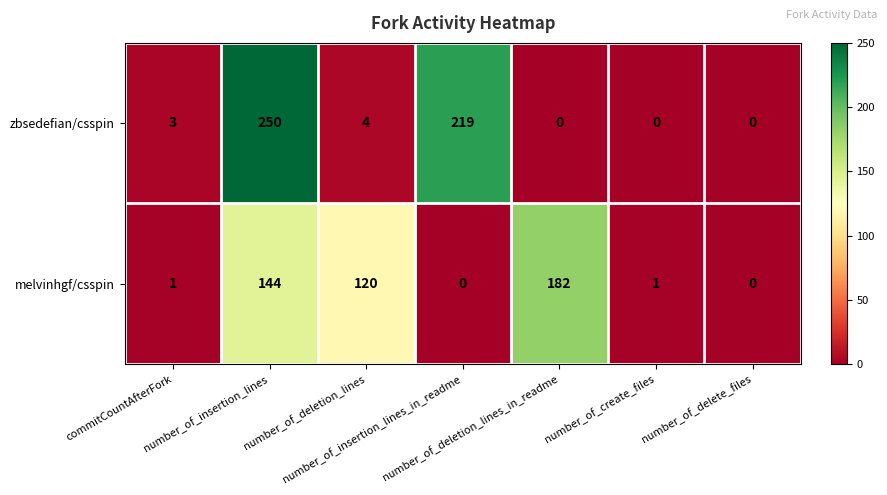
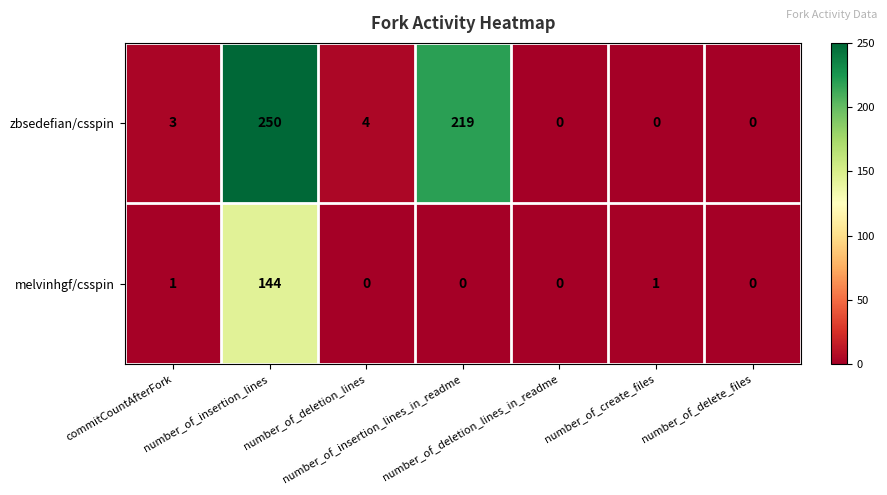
melvinhgf/csspin, number_of_deletion_lines: 120 -> 0
melvinhgf/csspin, number_of_deletion_lines_in_readme: 182 -> 0
